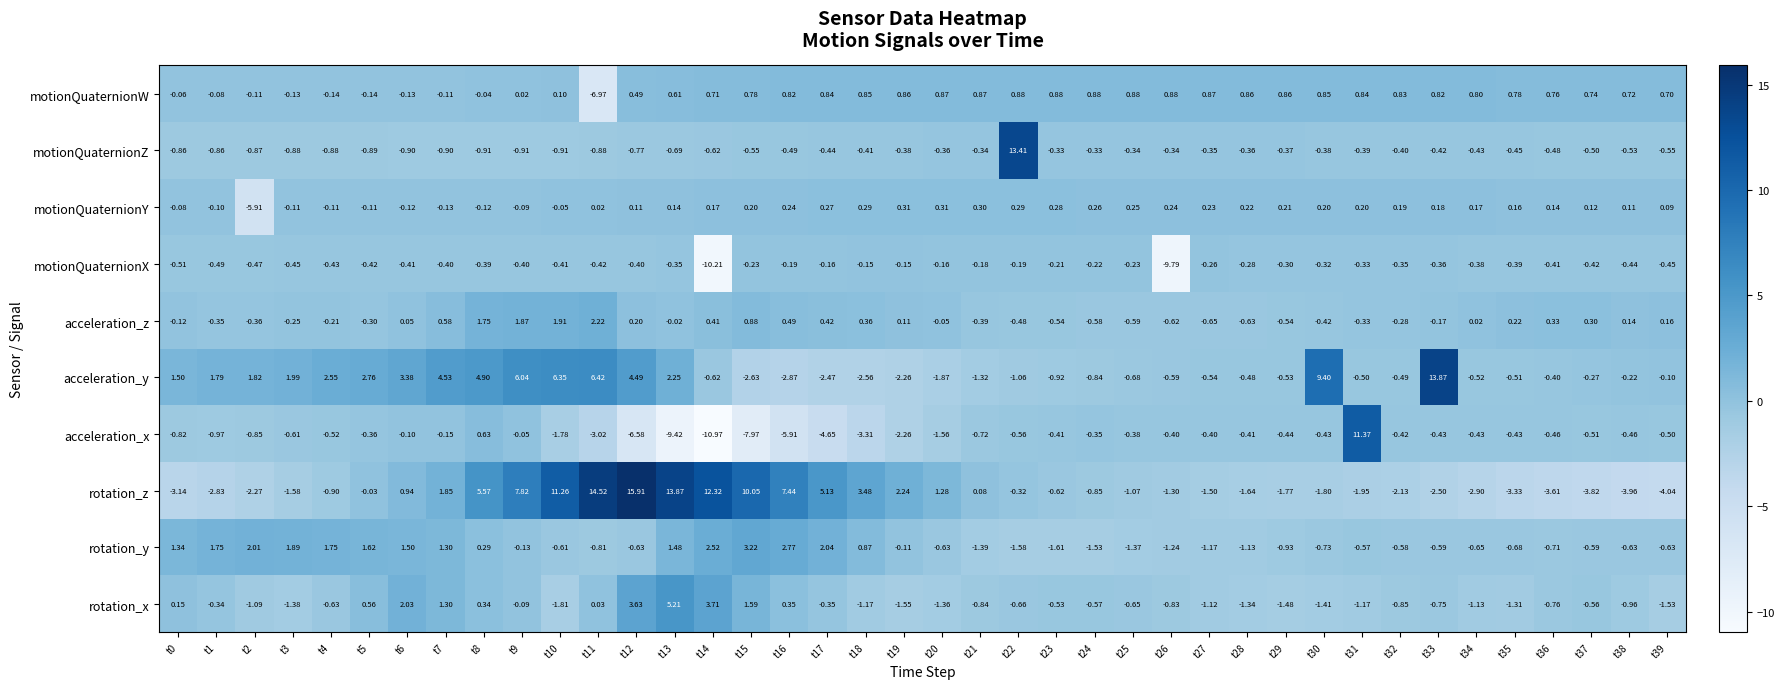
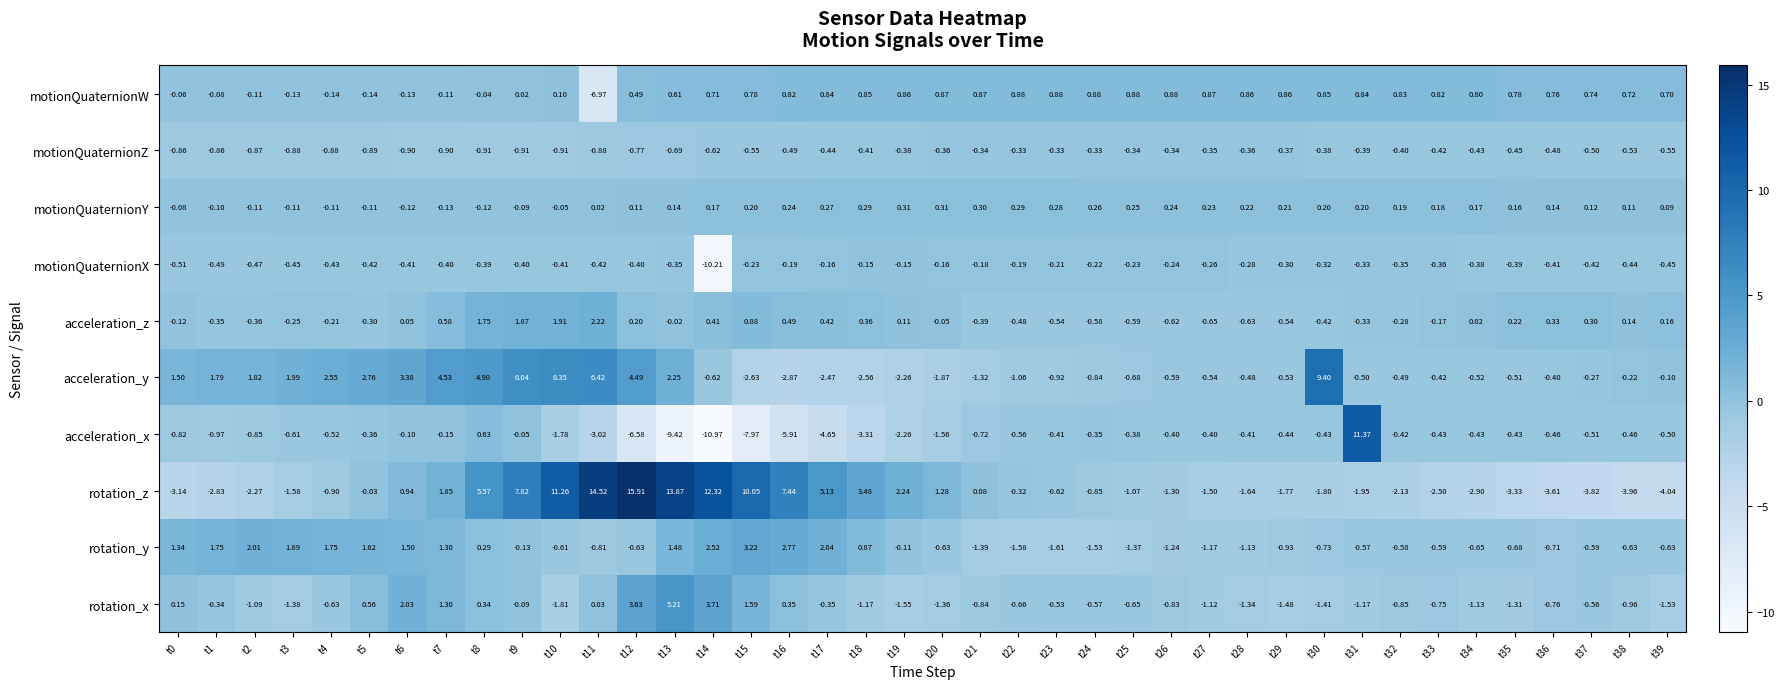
motionQuaternionZ, t22: 13.41 -> -0.33
motionQuaternionY, t2: -5.91 -> -0.11
motionQuaternionX, t26: -9.79 -> -0.24
acceleration_y, t33: 13.87 -> -0.42
